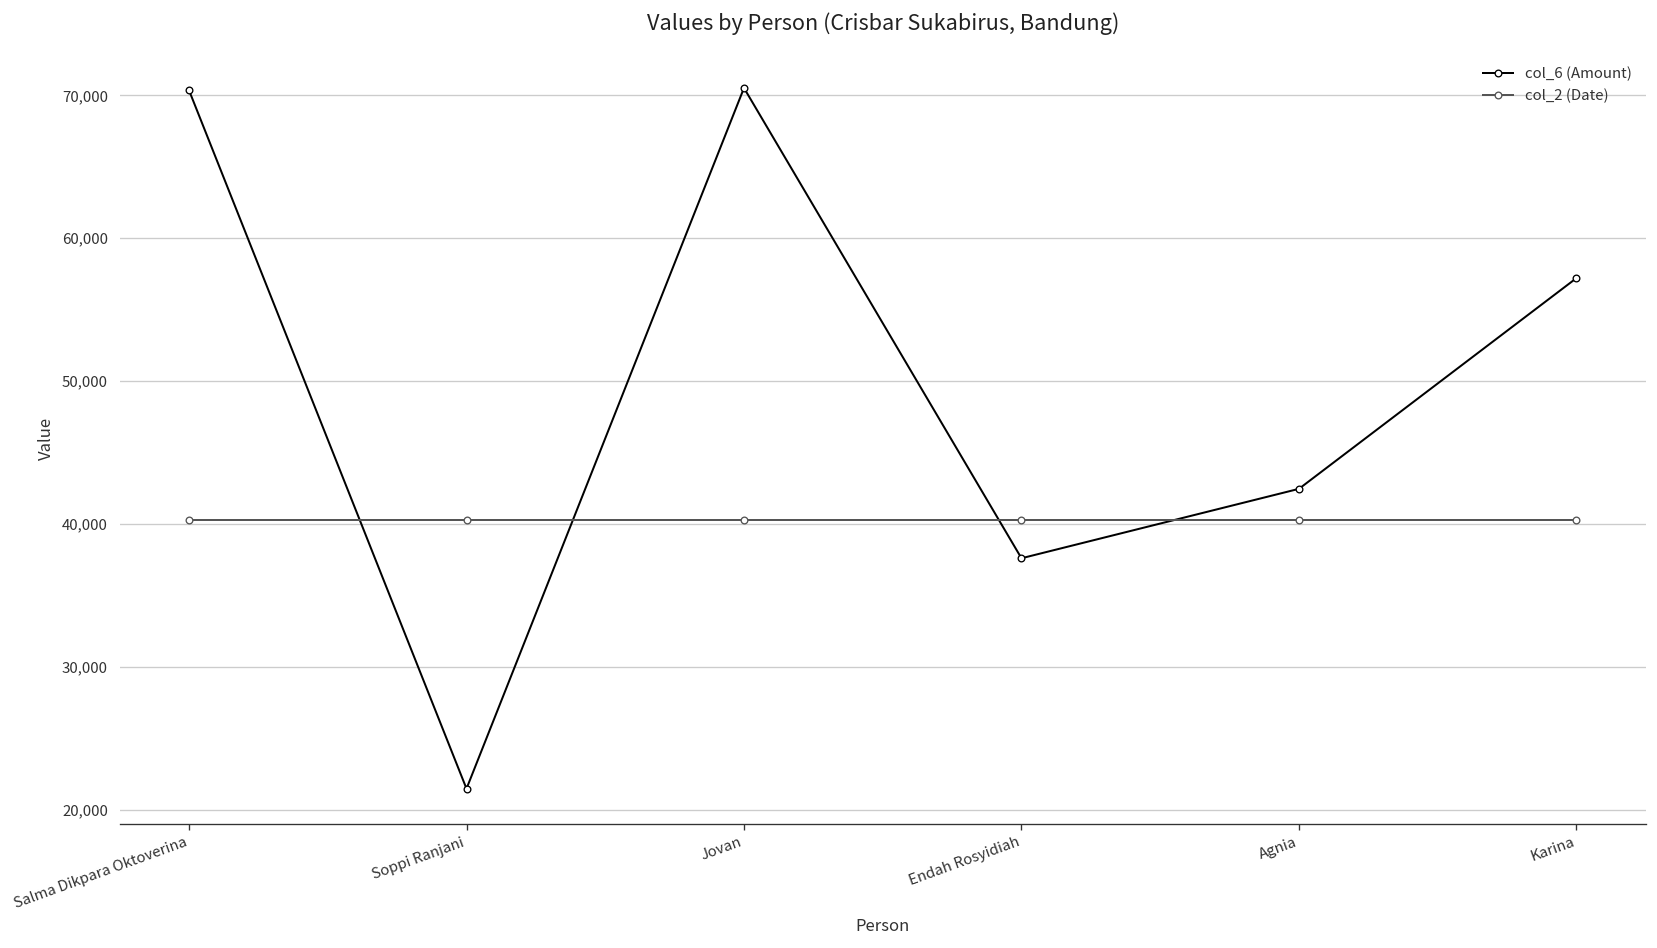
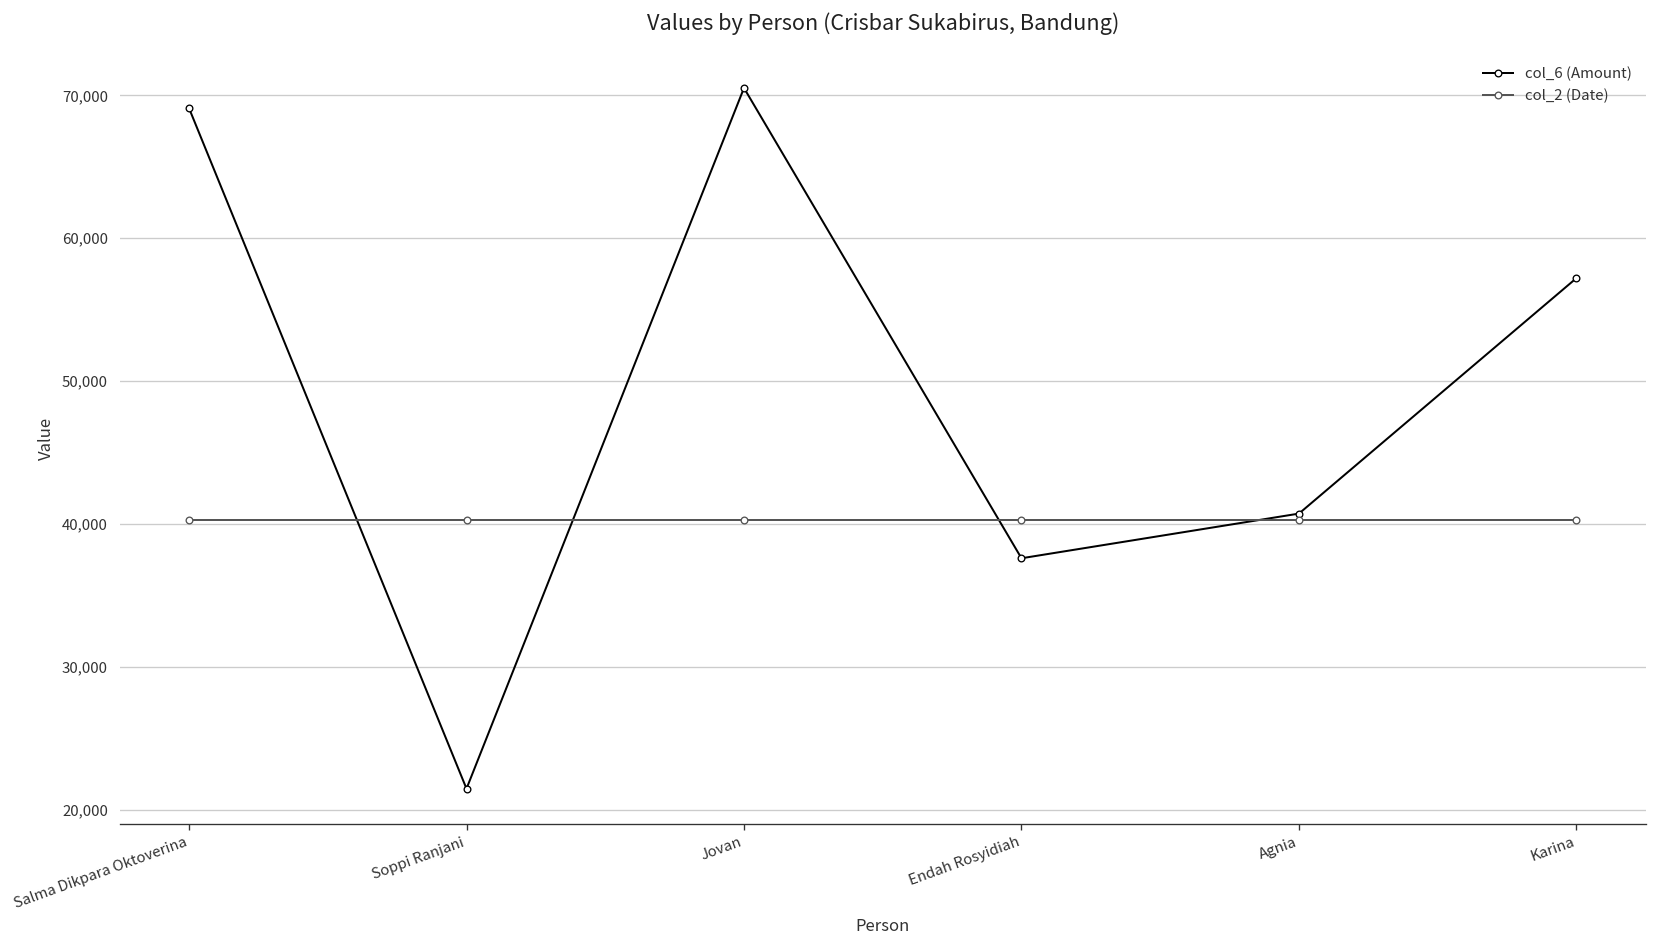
col_6 (Amount), Salma Dikpara Oktoverina: 70,400 -> 69,100
col_6 (Amount), Agnia: 42,500 -> 40,700
